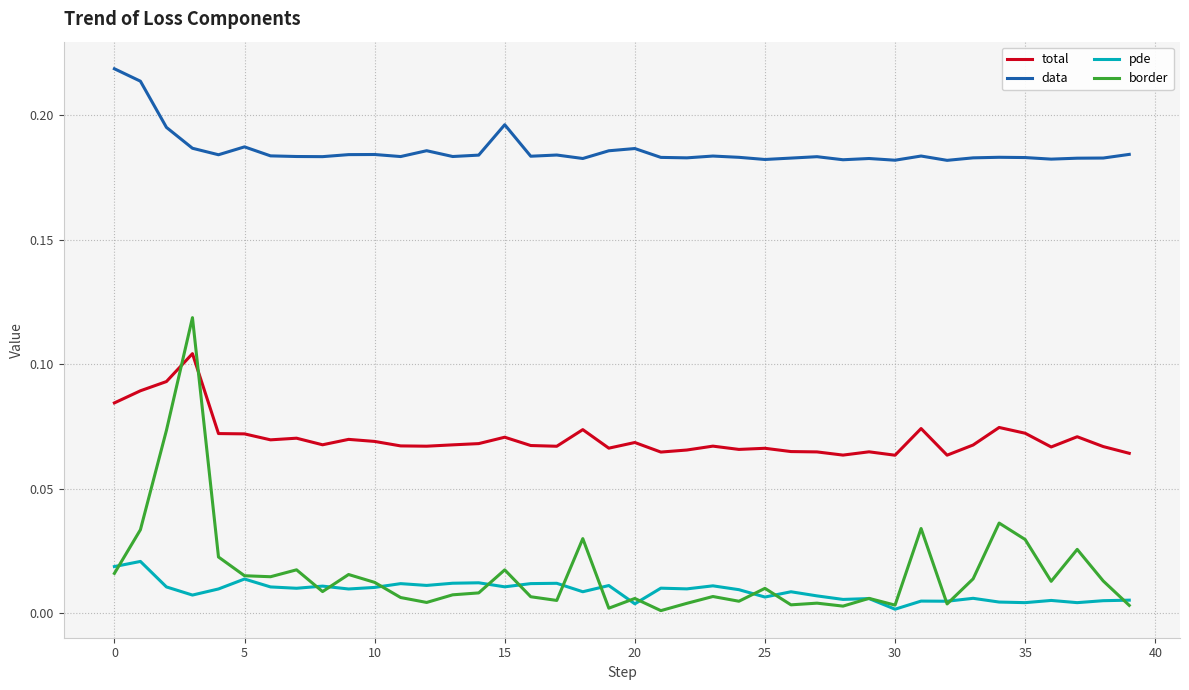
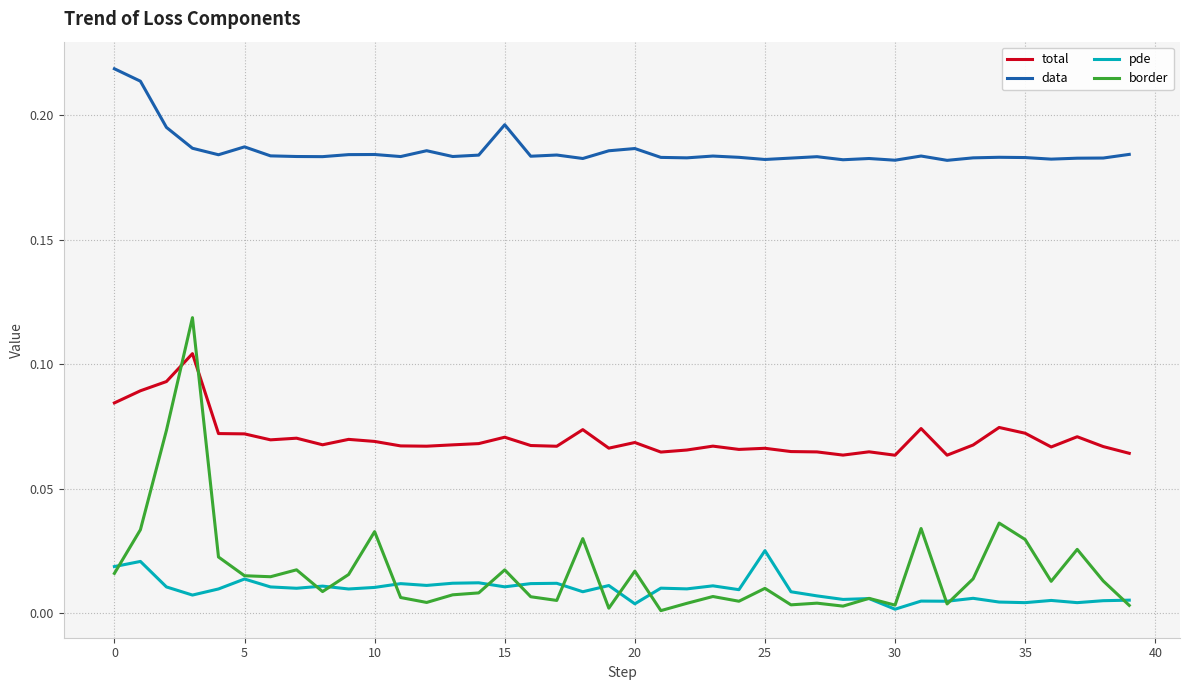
border, 10: 0.012 -> 0.033
border, 20: 0.006 -> 0.017
pde, 25: 0.007 -> 0.025
